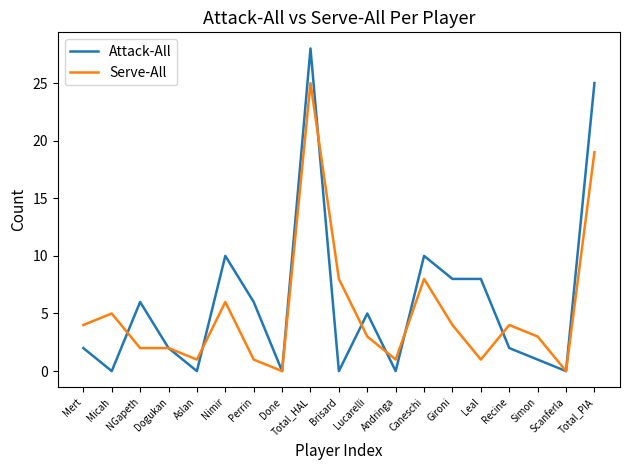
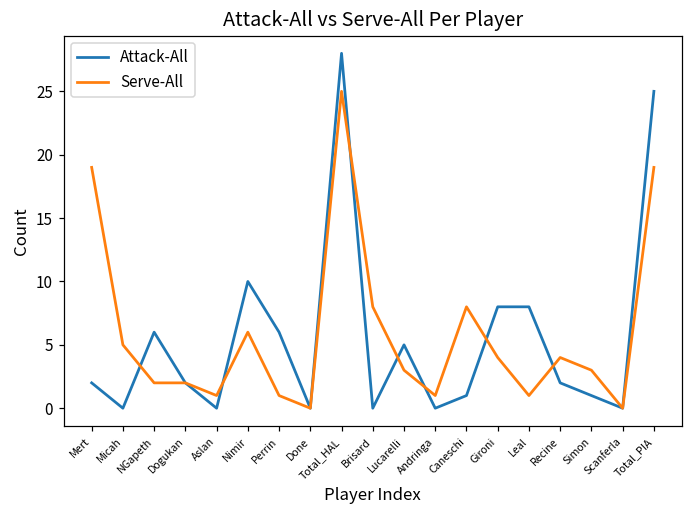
Serve-All, Mert: 4 -> 19
Attack-All, Caneschi: 10 -> 1
